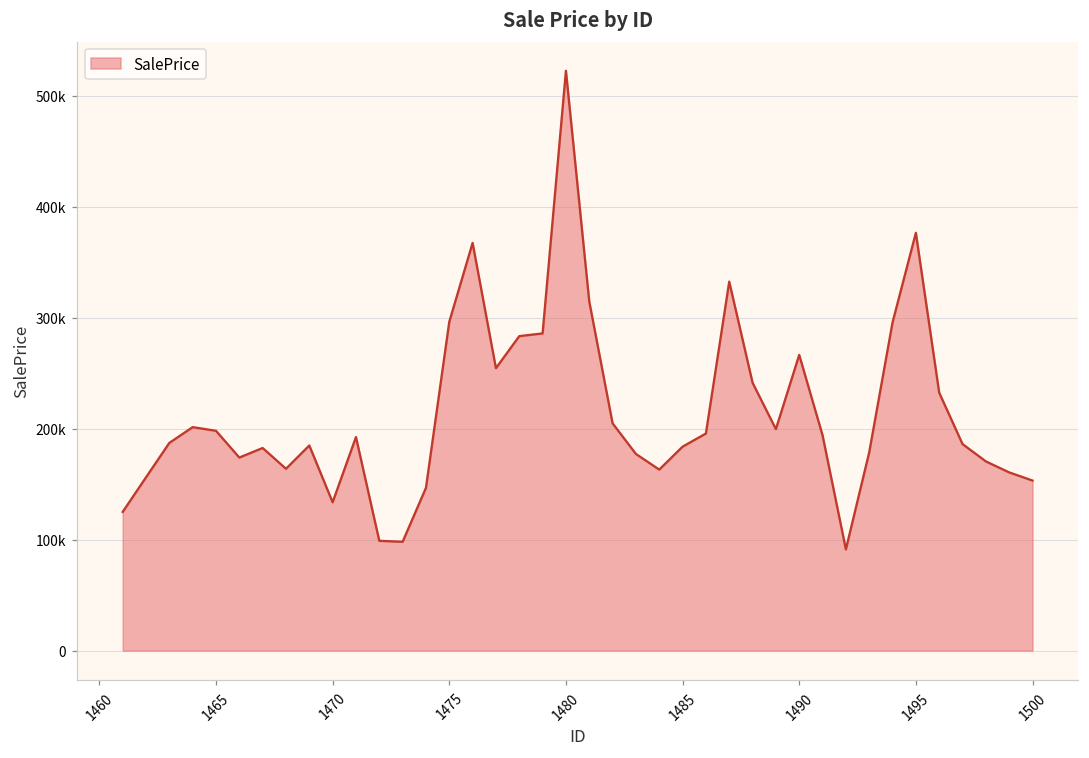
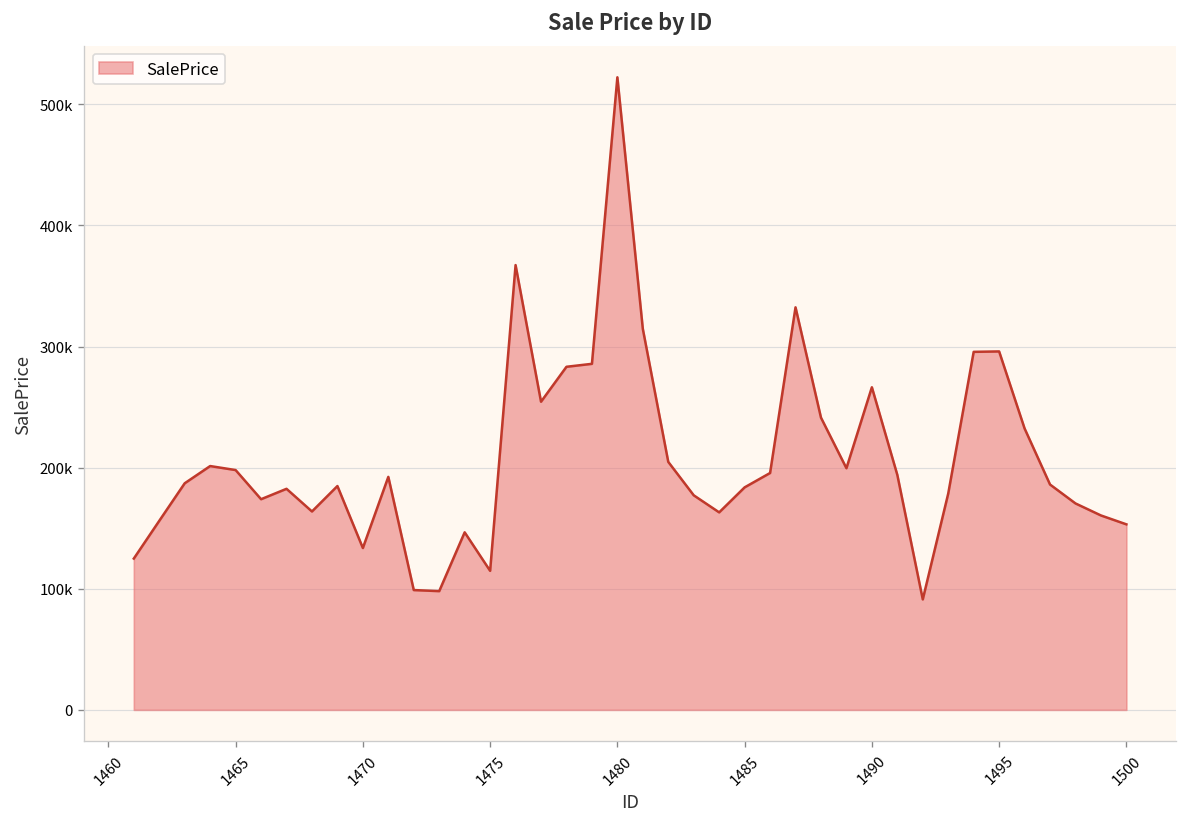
1475: 296000 -> 115000
1495: 376000 -> 296000
